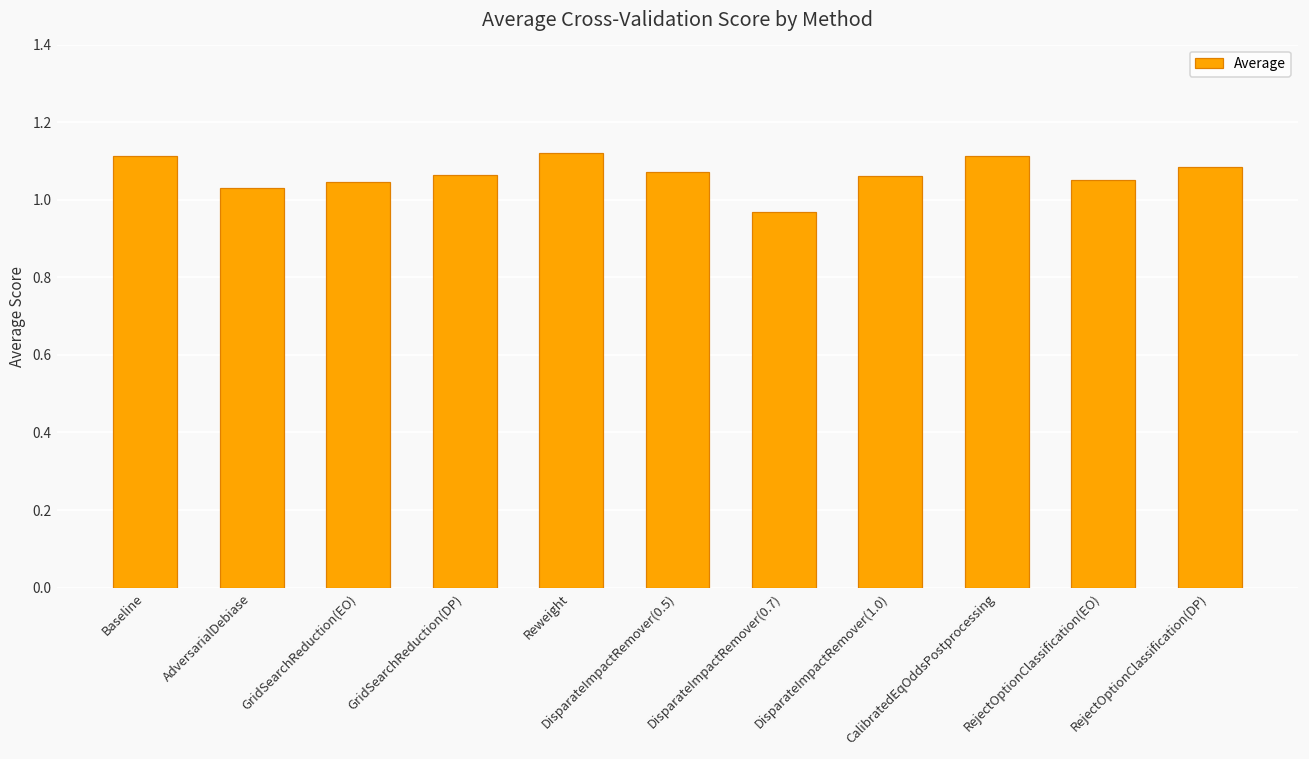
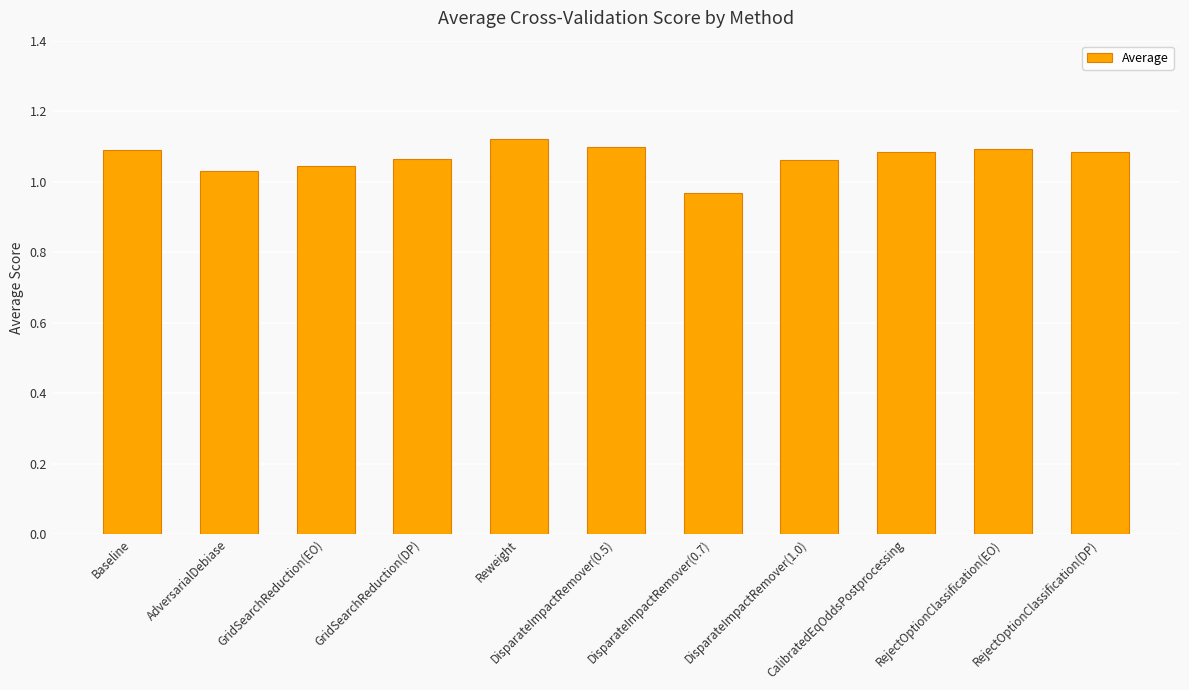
Baseline: 1.11 -> 1.09
DisparateImpactRemover(0.5): 1.07 -> 1.10
CalibratedEqOddsPostprocessing: 1.11 -> 1.08
RejectOptionClassification(EO): 1.05 -> 1.09
